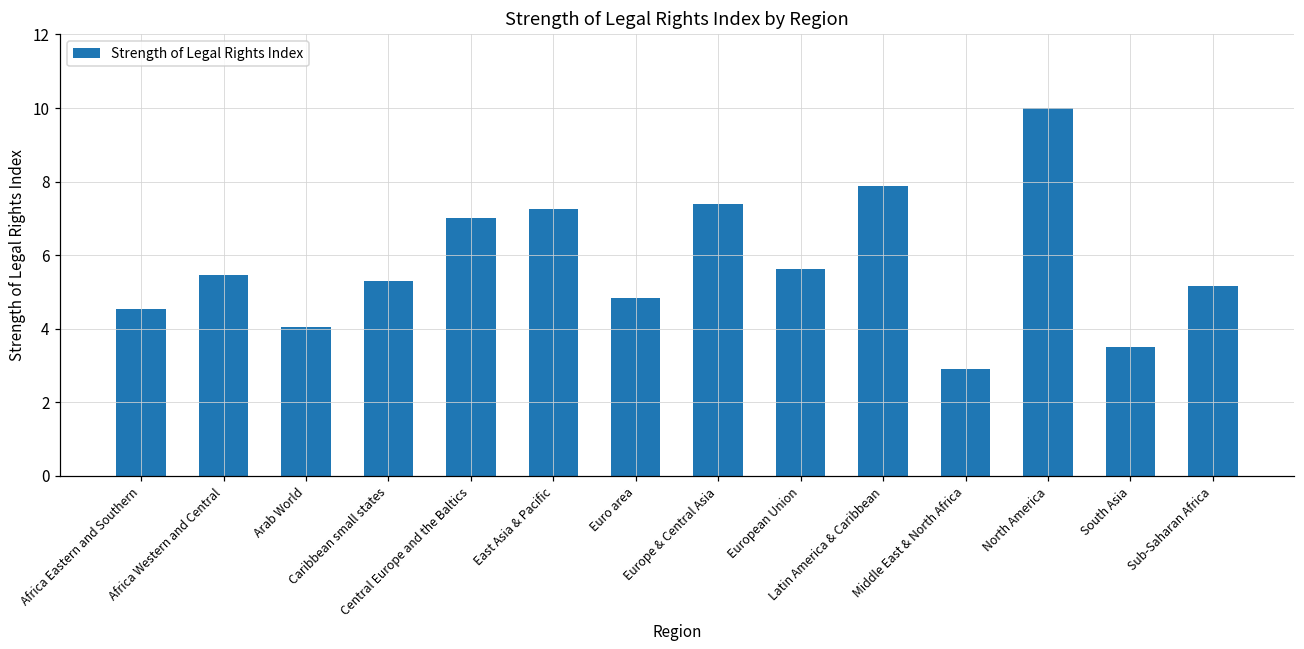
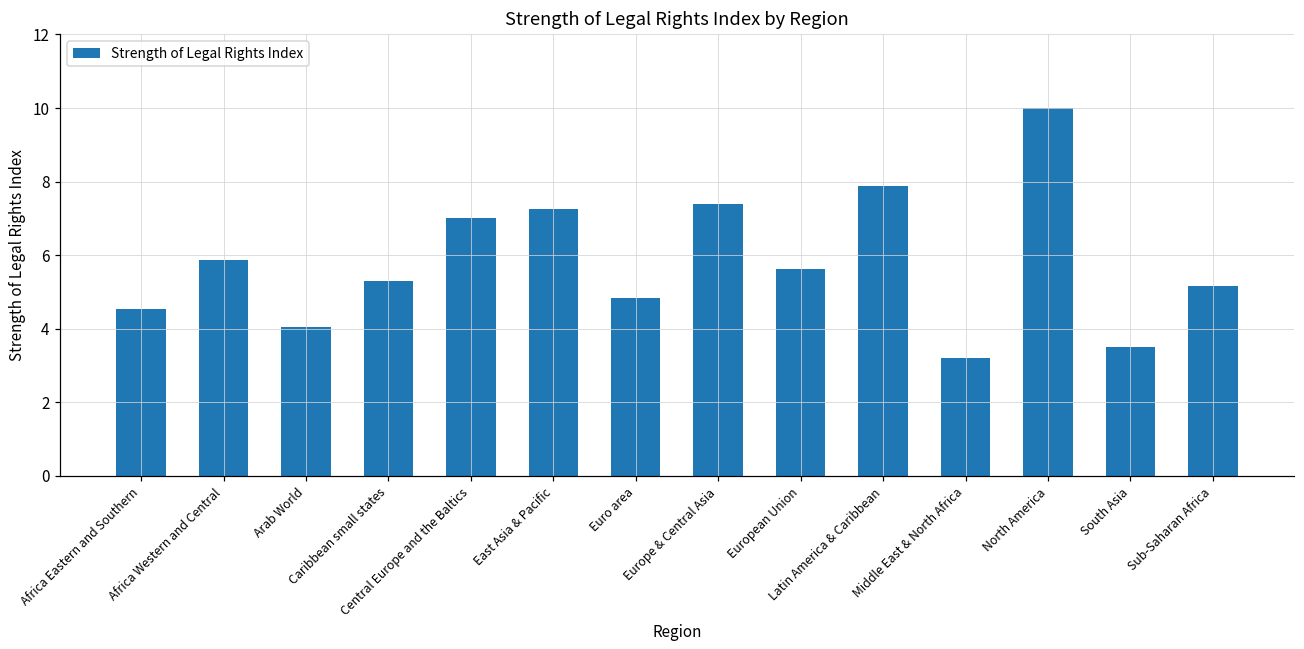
Africa Western and Central: 5.5 -> 5.9
Middle East & North Africa: 2.9 -> 3.2
